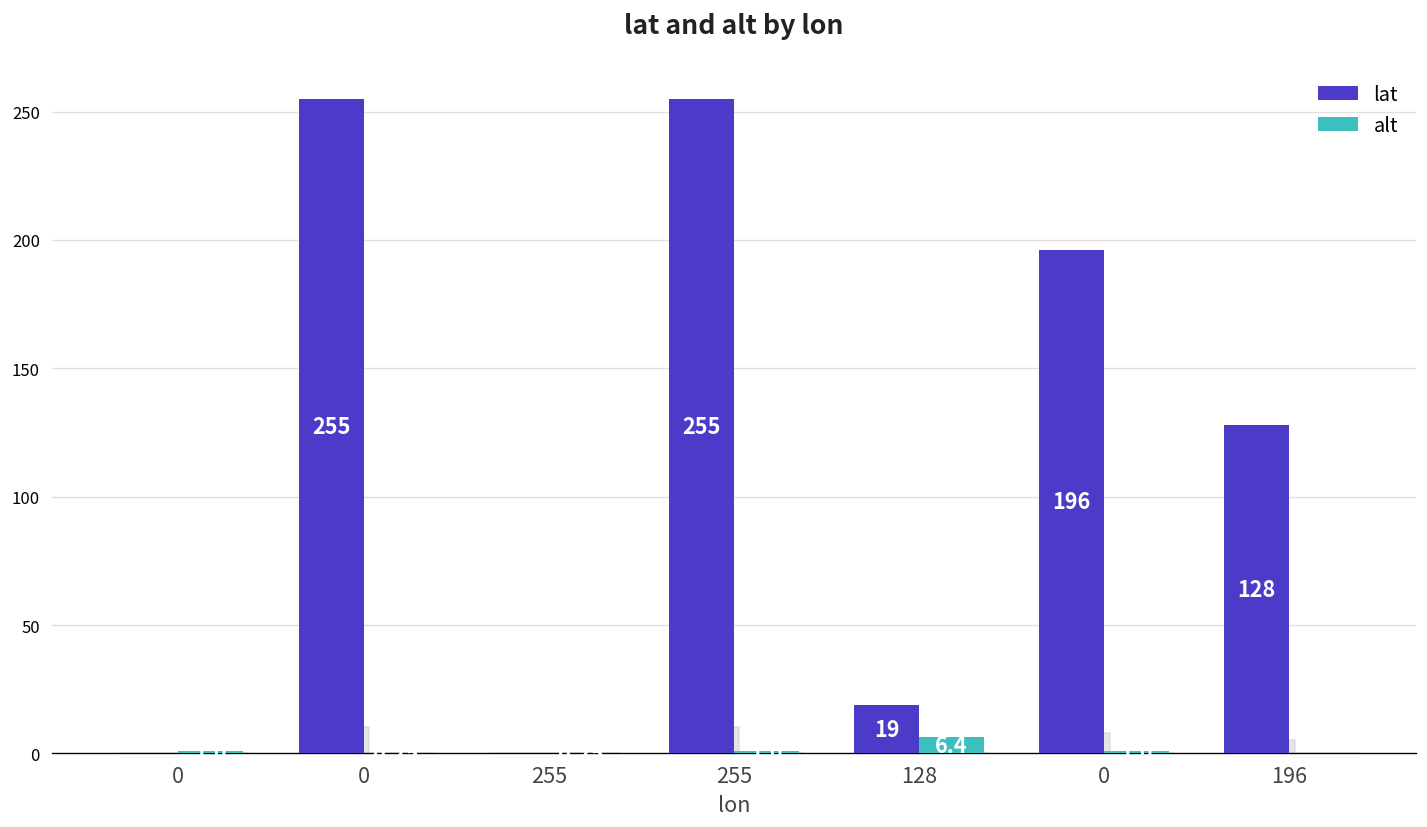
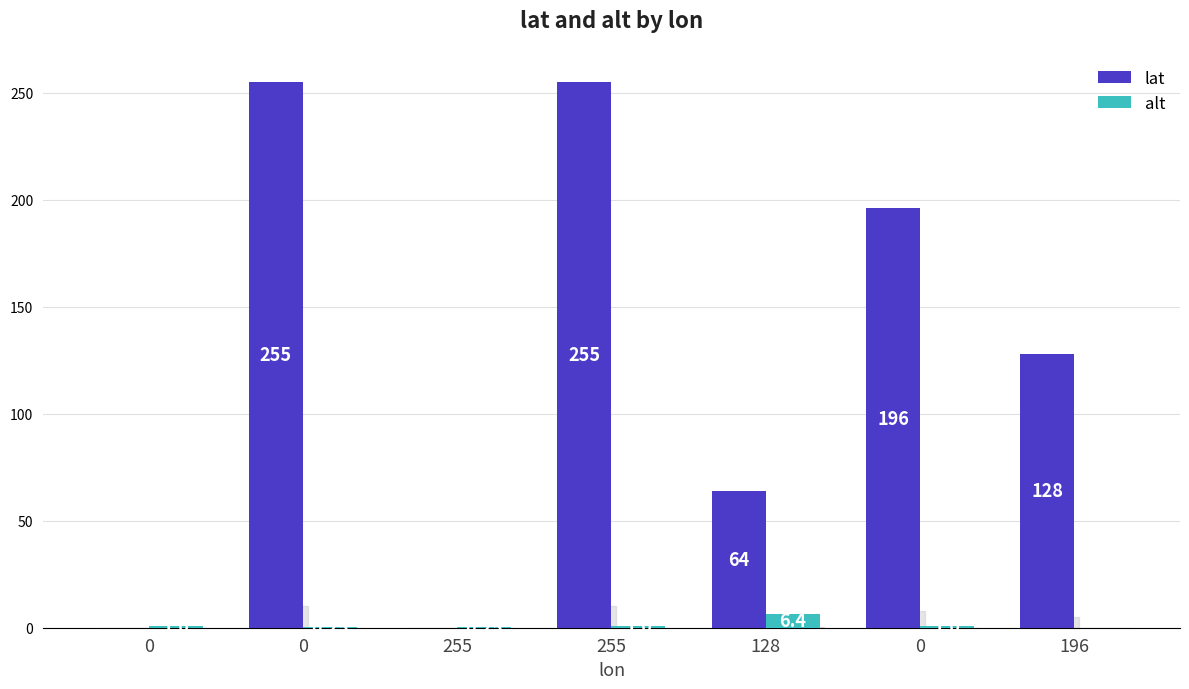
lat, 128: 19 -> 64
